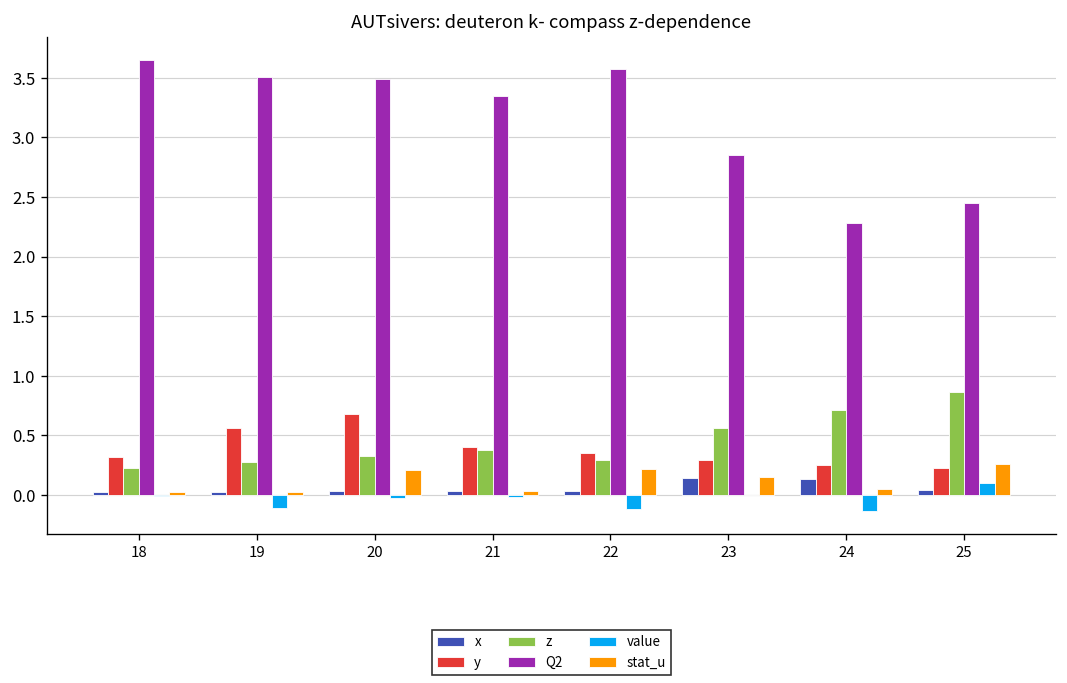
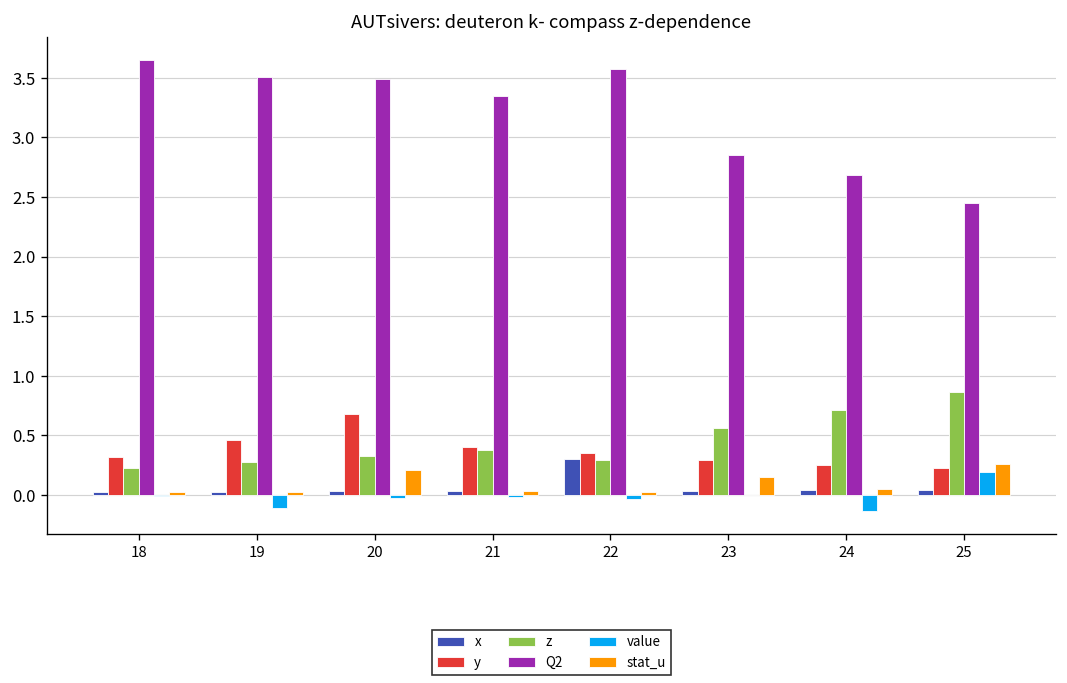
y, 19: 0.6 -> 0.5
x, 22: 0.0 -> 0.3
value, 22: -0.1 -> 0.0
stat_u, 22: 0.2 -> 0.0
x, 23: 0.1 -> 0.0
x, 24: 0.1 -> 0.0
Q2, 24: 2.3 -> 2.7
value, 25: 0.1 -> 0.2
